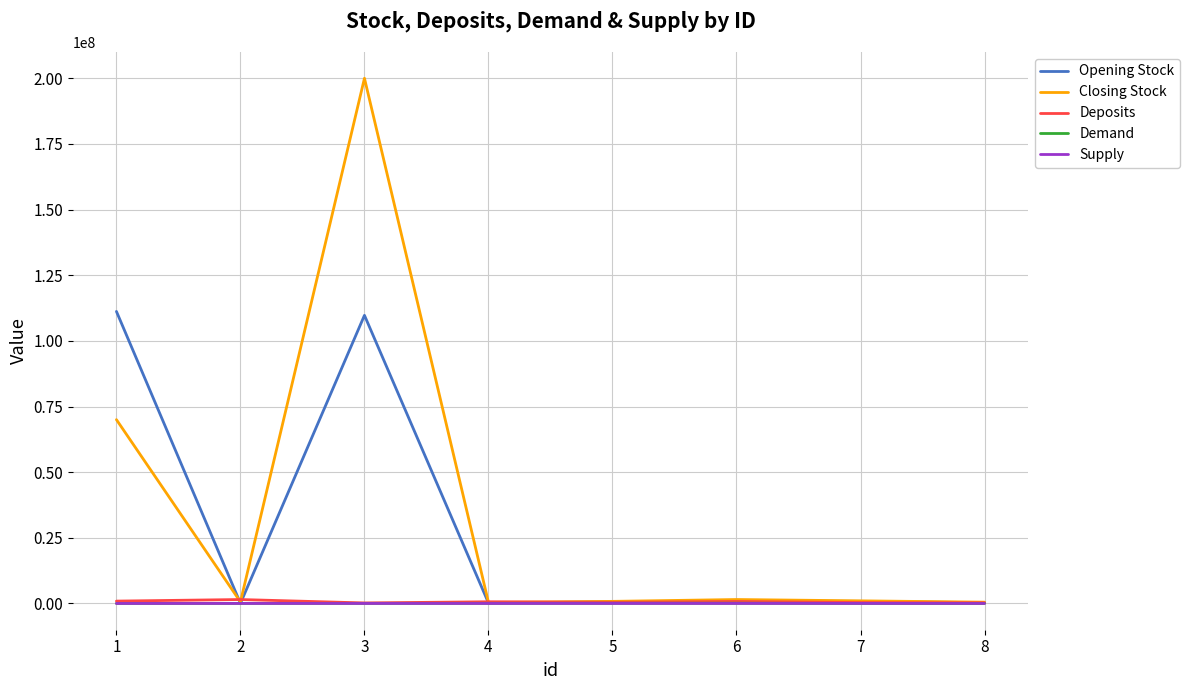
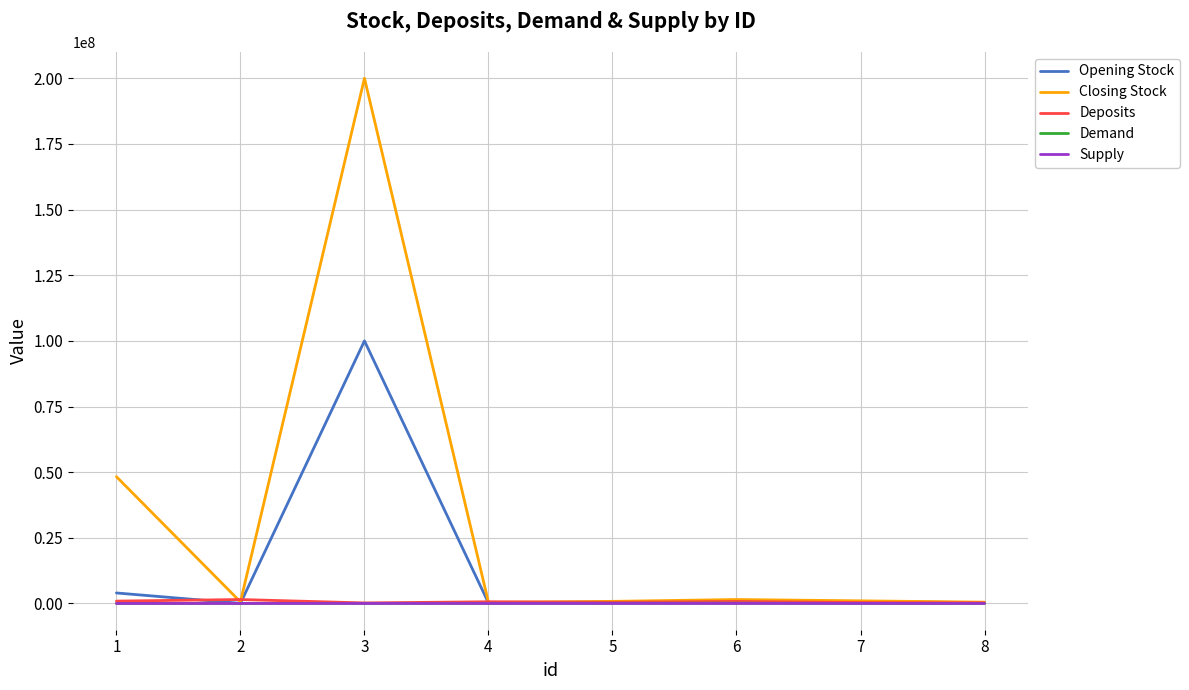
Opening Stock, 1: 111000000 -> 4000000
Closing Stock, 1: 70000000 -> 48000000
Opening Stock, 3: 110000000 -> 100000000
